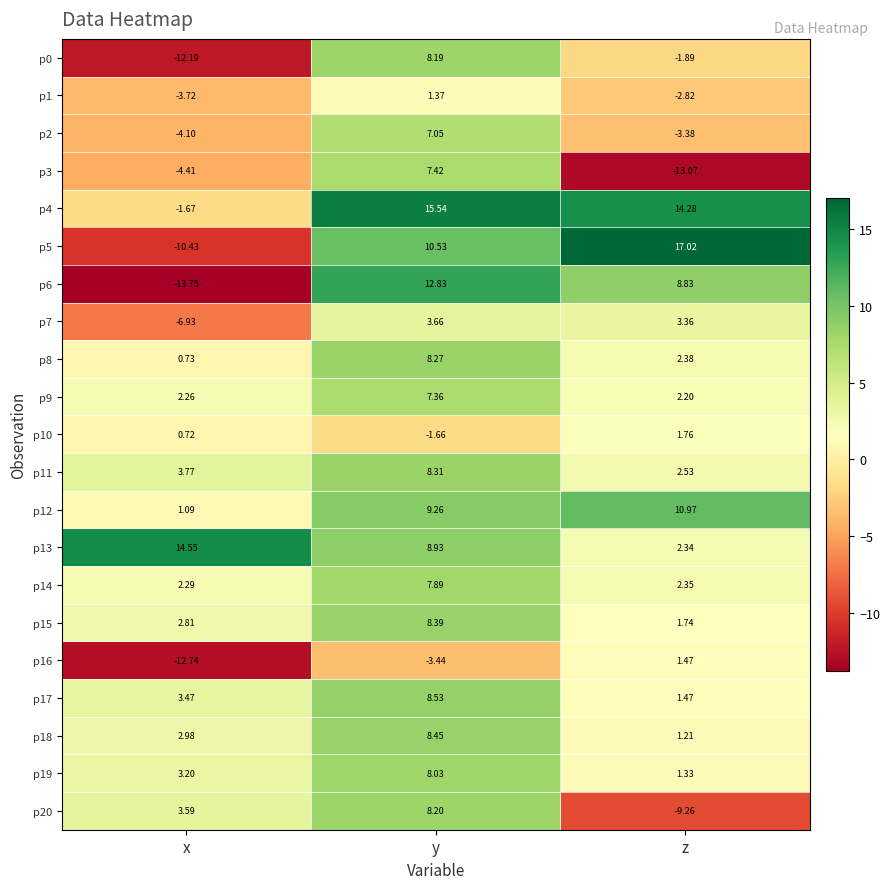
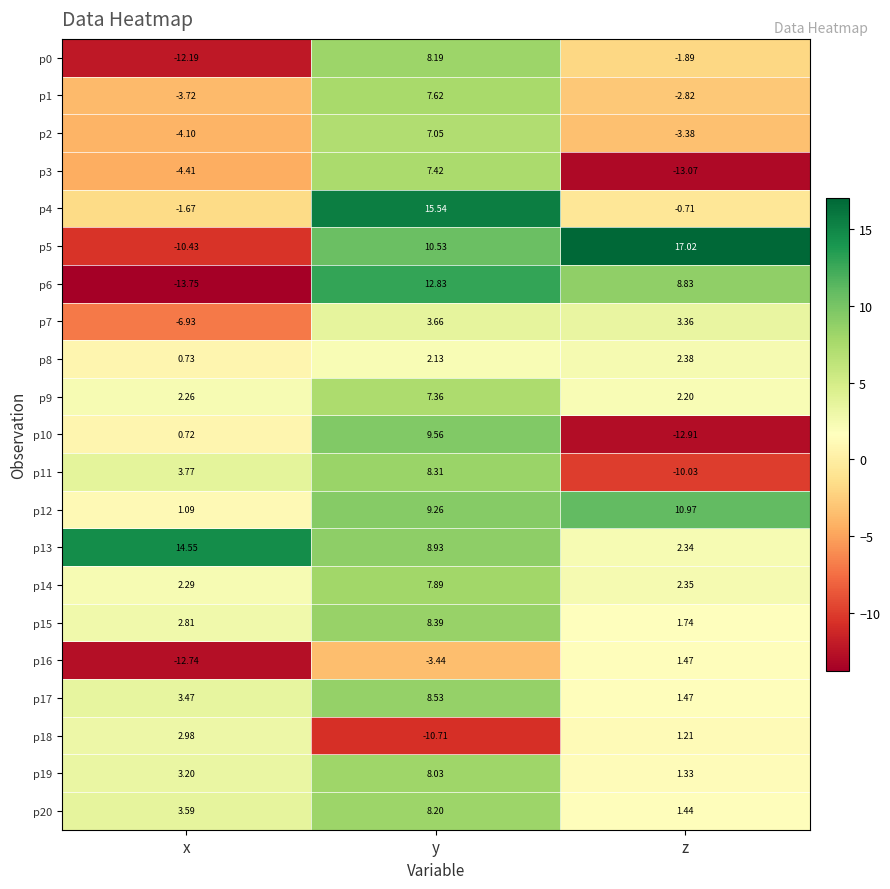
p1, y: 1.37 -> 7.62
p4, z: 14.28 -> -0.71
p8, y: 8.27 -> 2.13
p10, y: -1.66 -> 9.56
p10, z: 1.76 -> -12.91
p11, z: 2.53 -> -10.03
p18, y: 8.45 -> -10.71
p20, z: -9.26 -> 1.44
